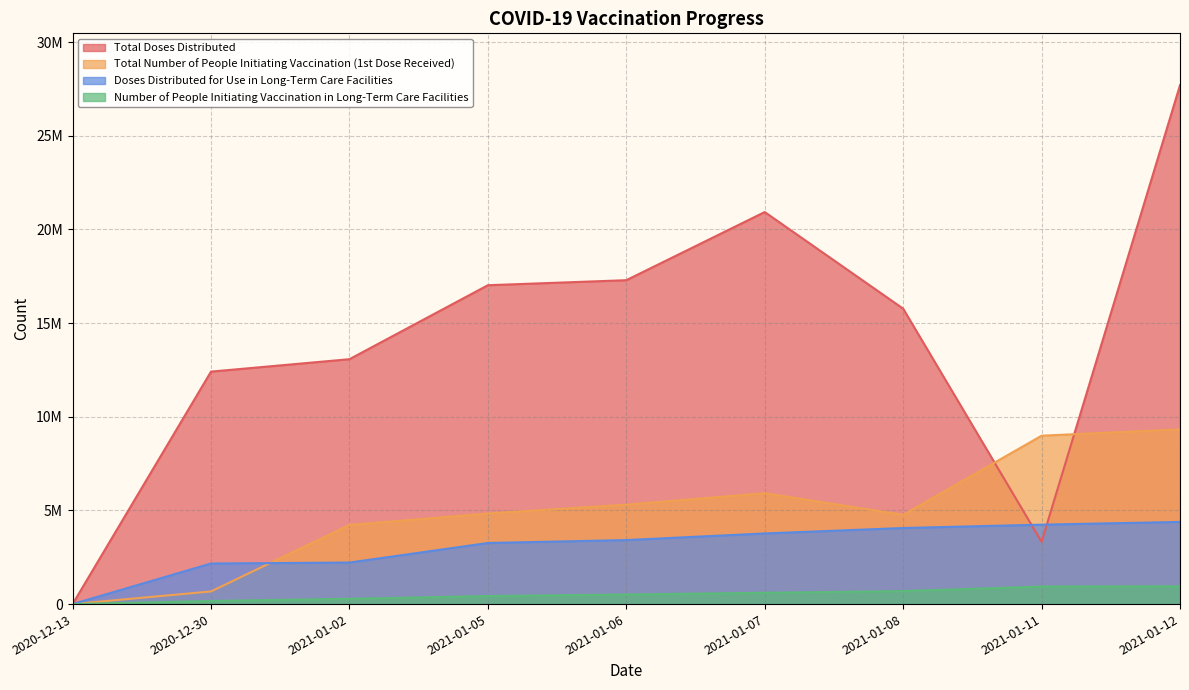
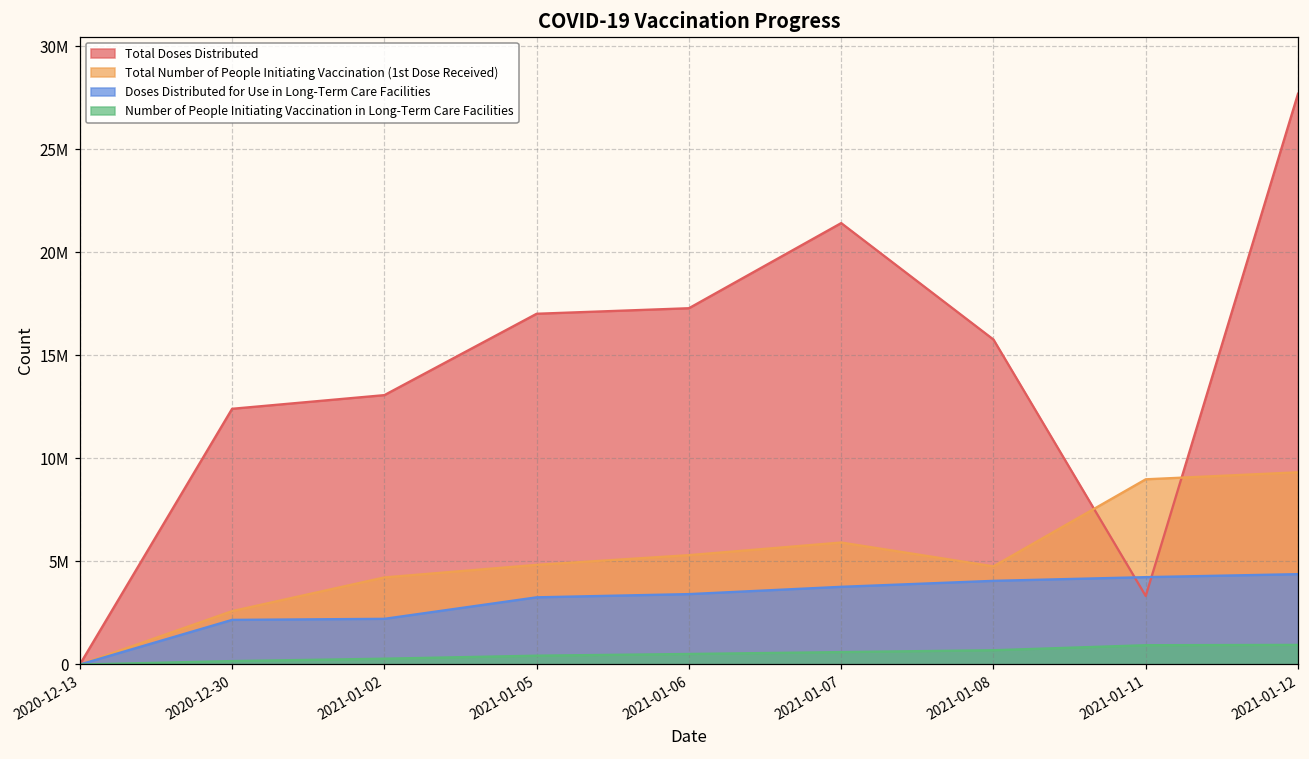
Total Number of People Initiating Vaccination (1st Dose Received), 2020-12-30: 700000 -> 2600000
Total Doses Distributed, 2021-01-07: 20900000 -> 21400000
